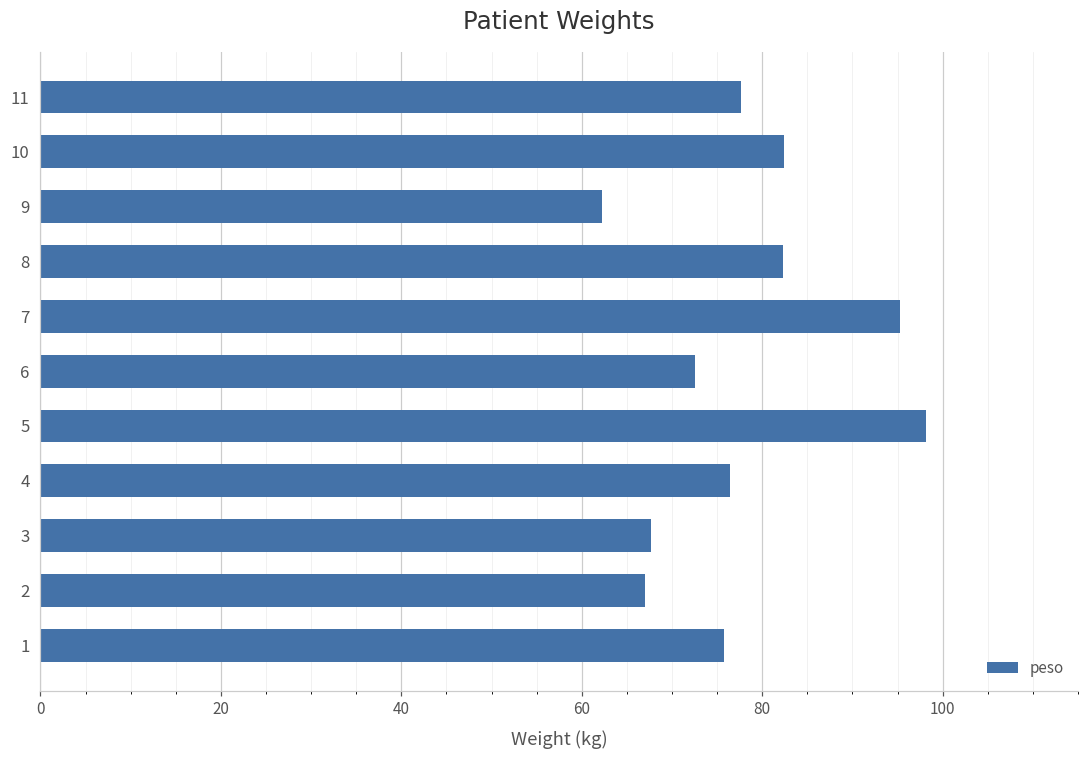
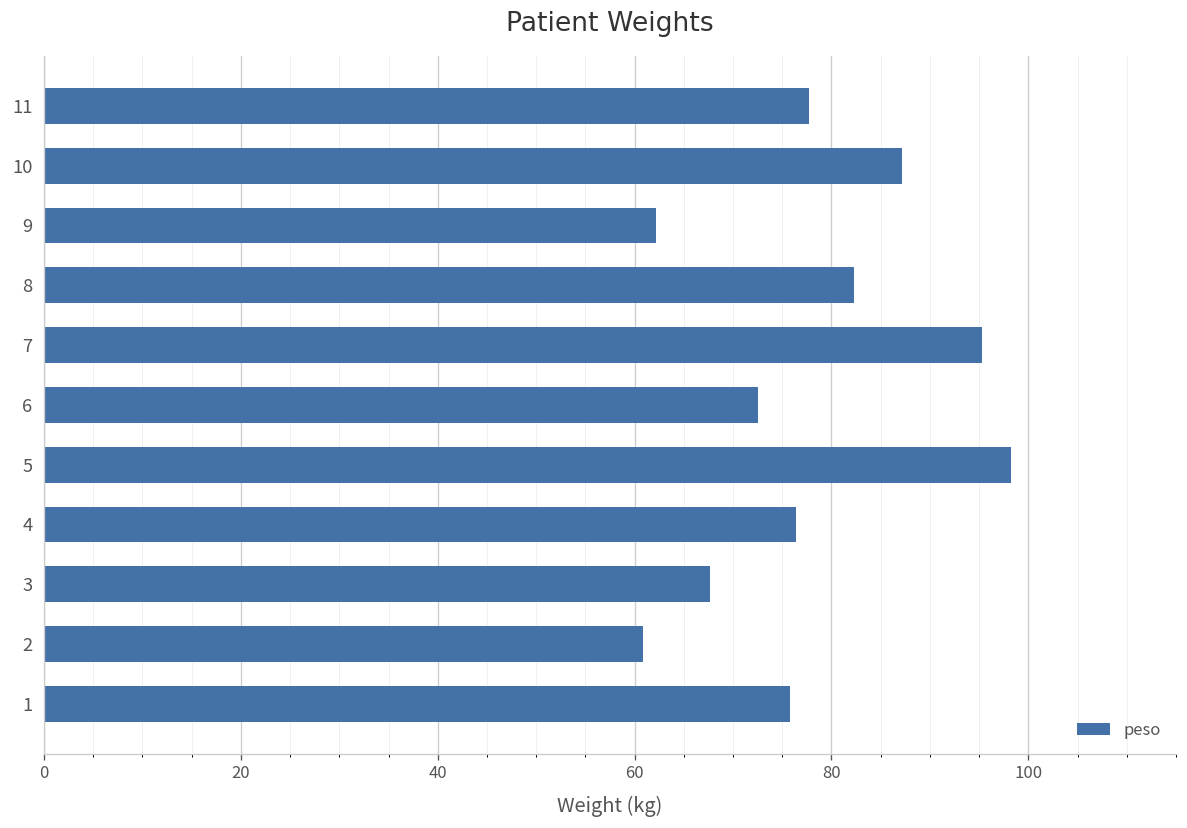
10: 82 -> 87
2: 67 -> 61
